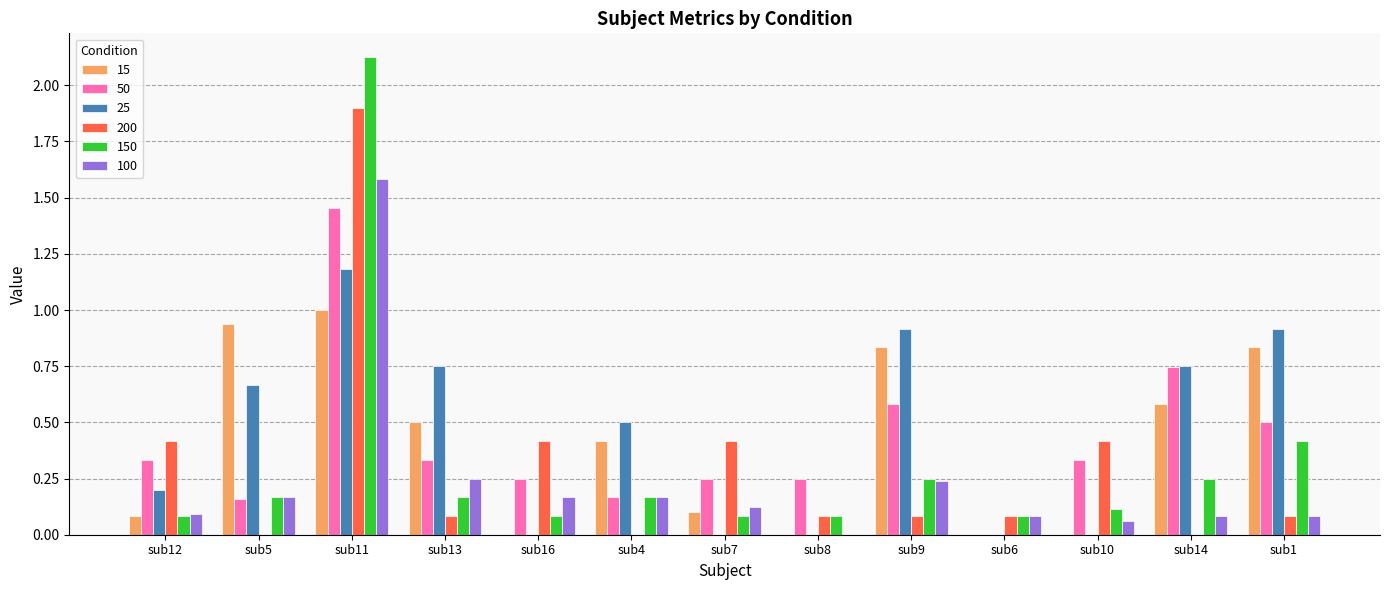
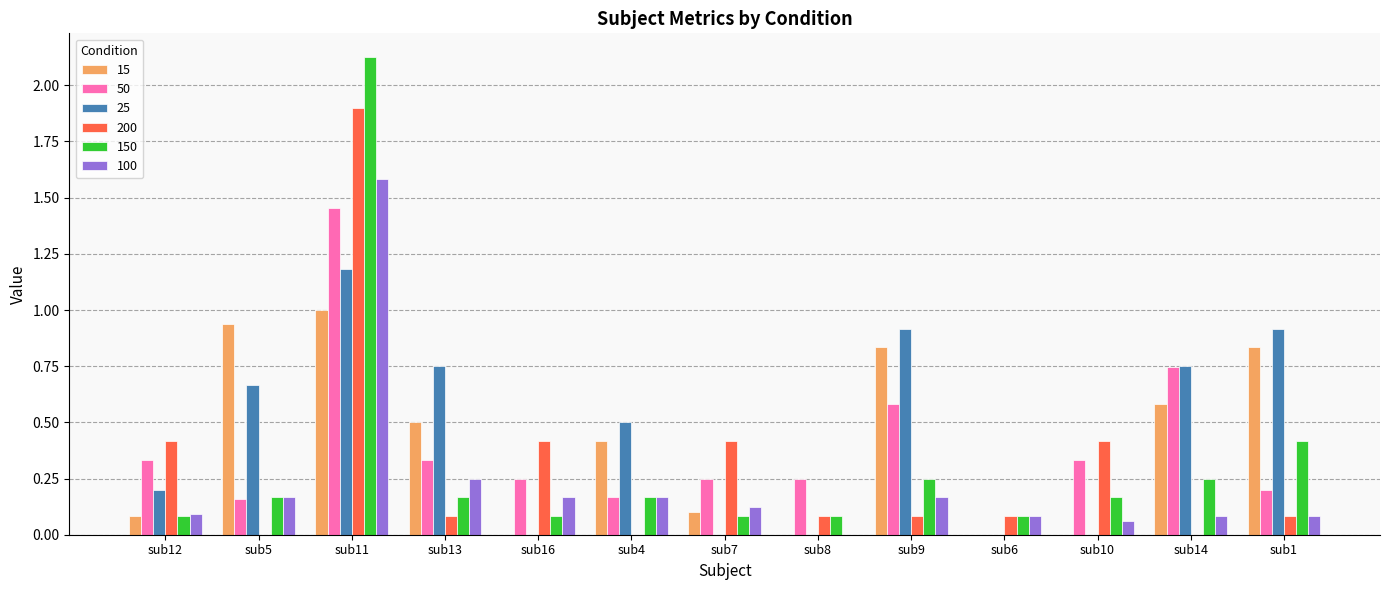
100, sub9: 0.24 -> 0.17
150, sub10: 0.12 -> 0.17
50, sub1: 0.5 -> 0.2
